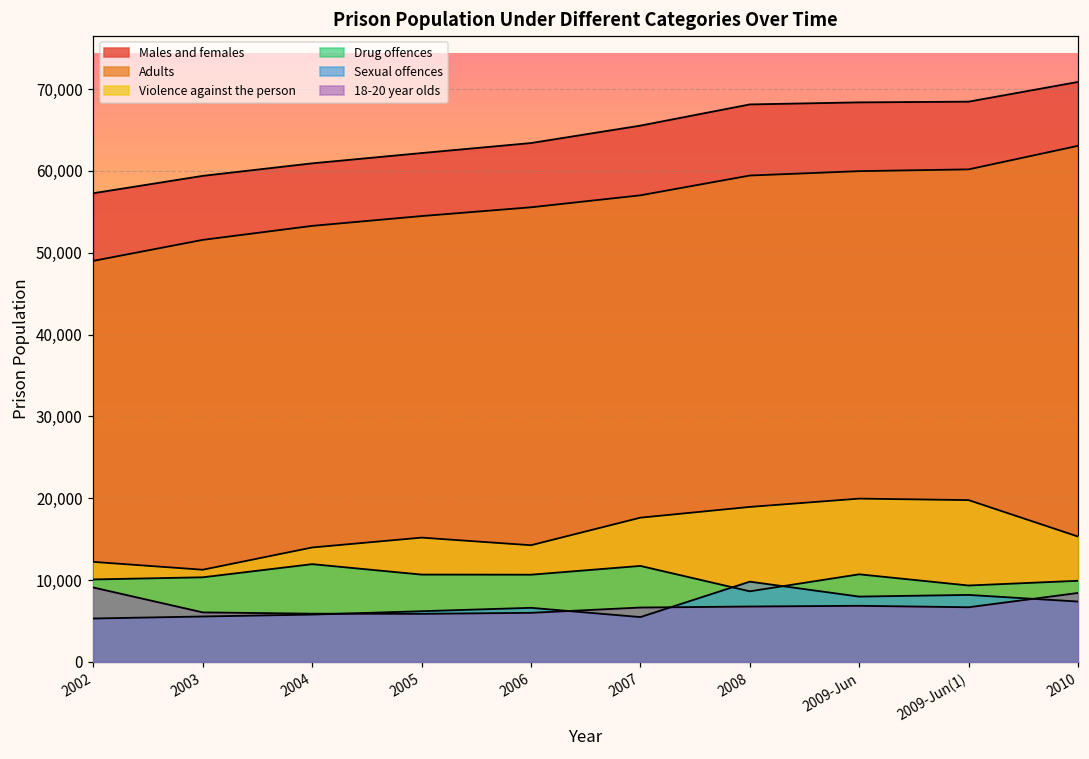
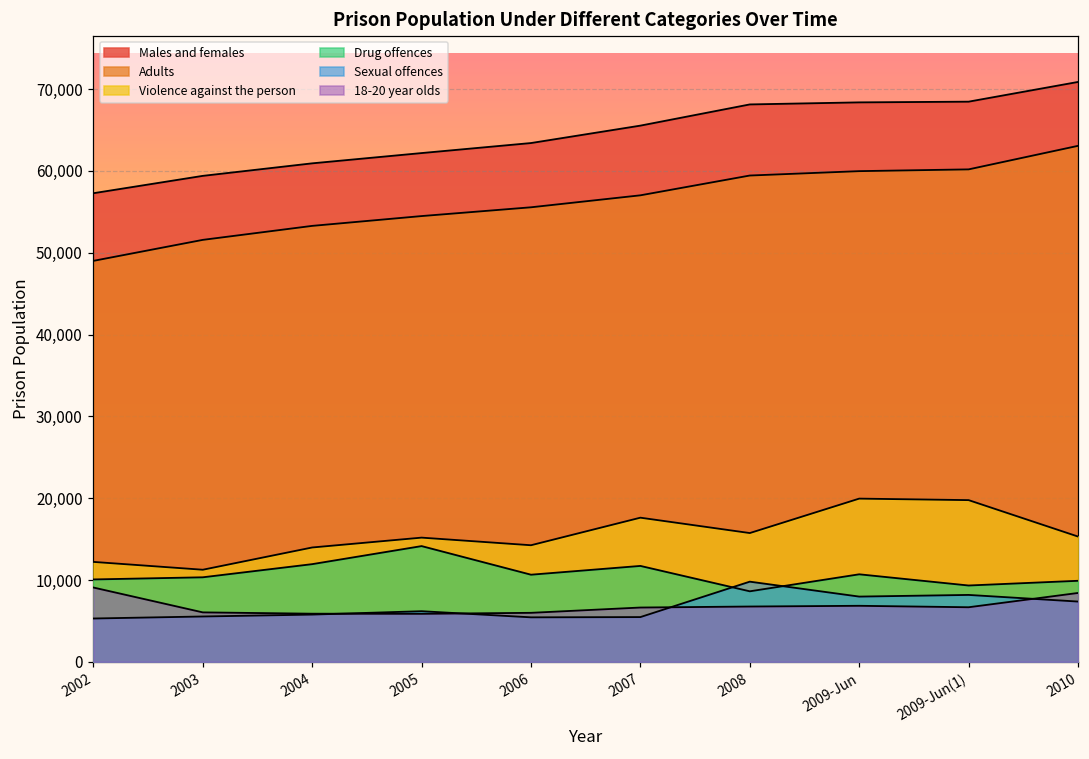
Drug offences, 2005: 11,000 -> 14,000
Sexual offences, 2006: 7,000 -> 5,000
Violence against the person, 2008: 19,000 -> 16,000
